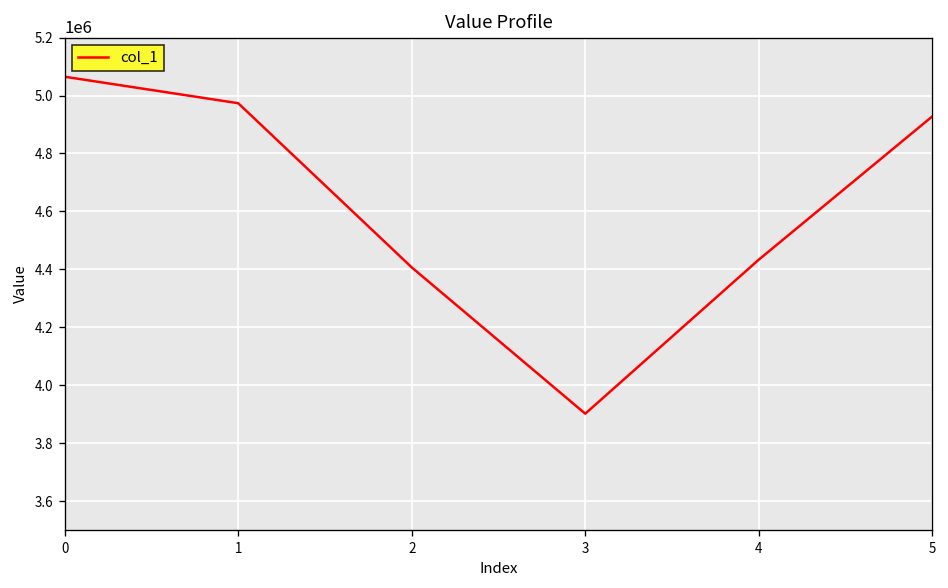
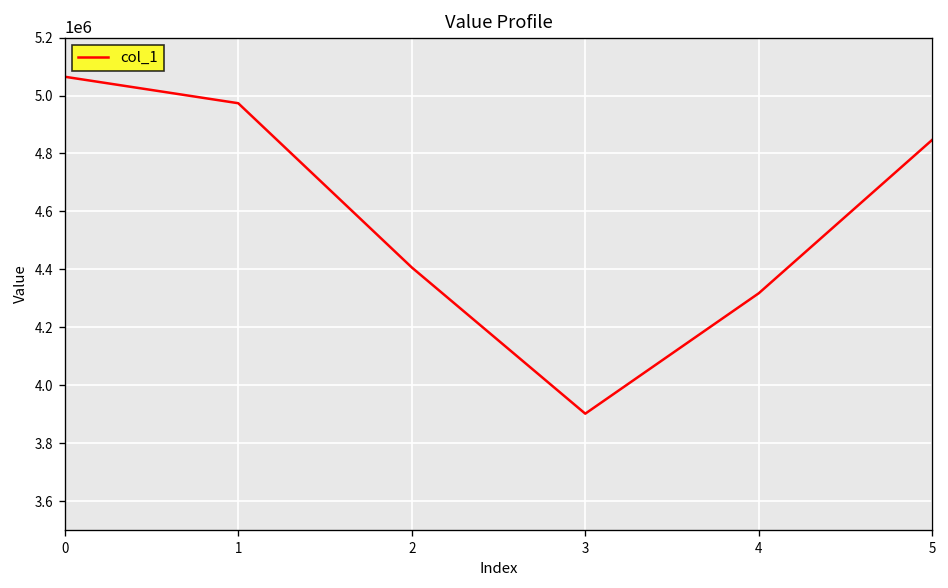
4: 4430000 -> 4320000
5: 4930000 -> 4850000
